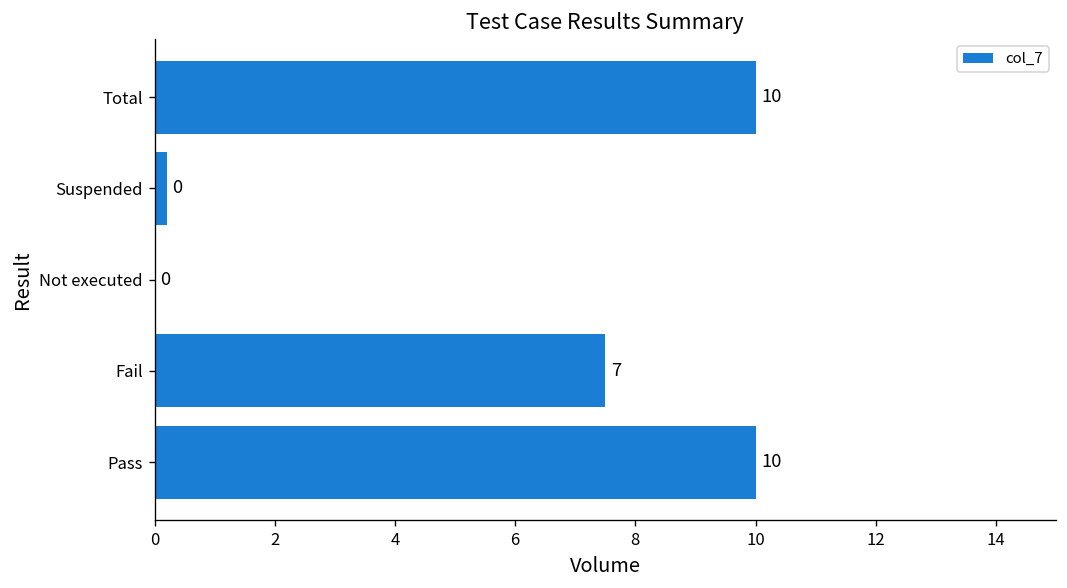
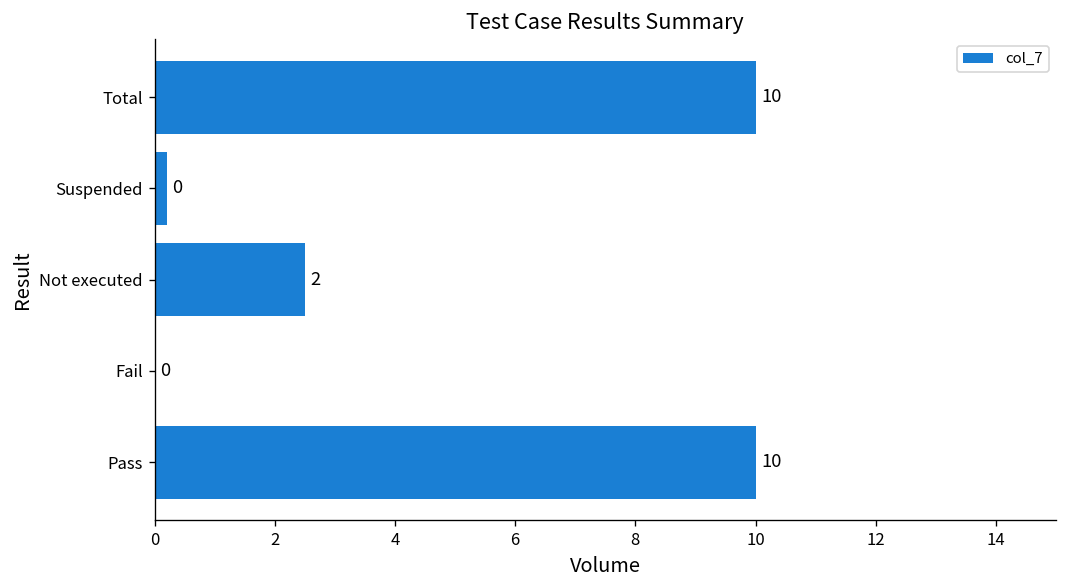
Not executed: 0 -> 2
Fail: 7 -> 0
